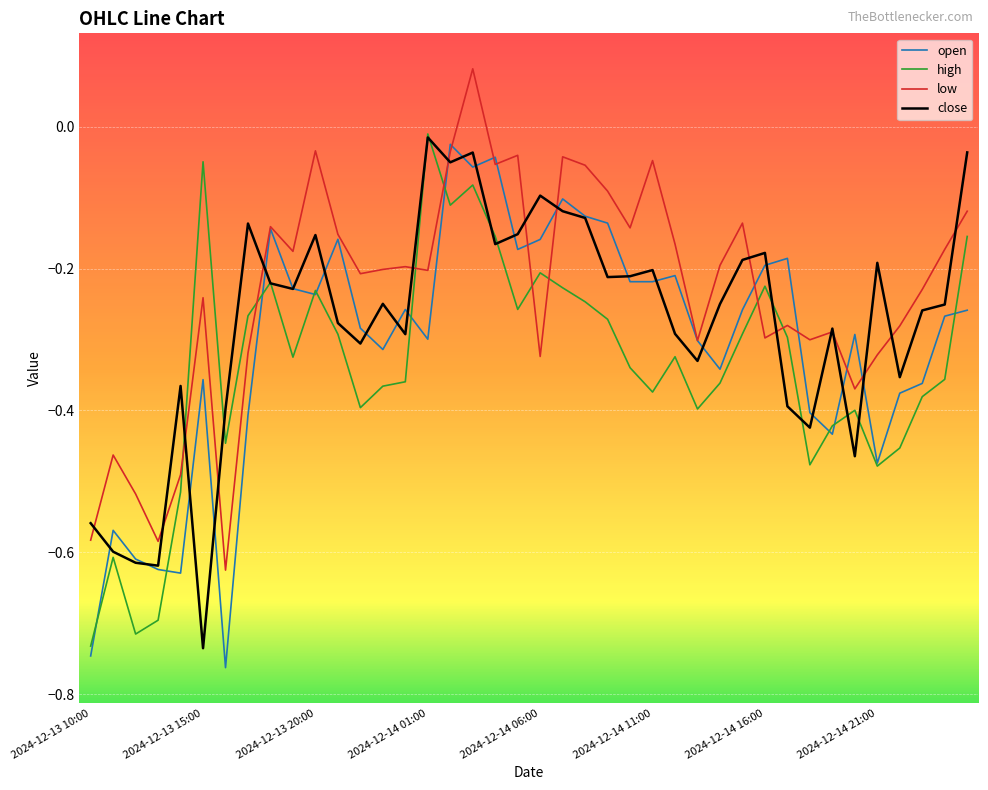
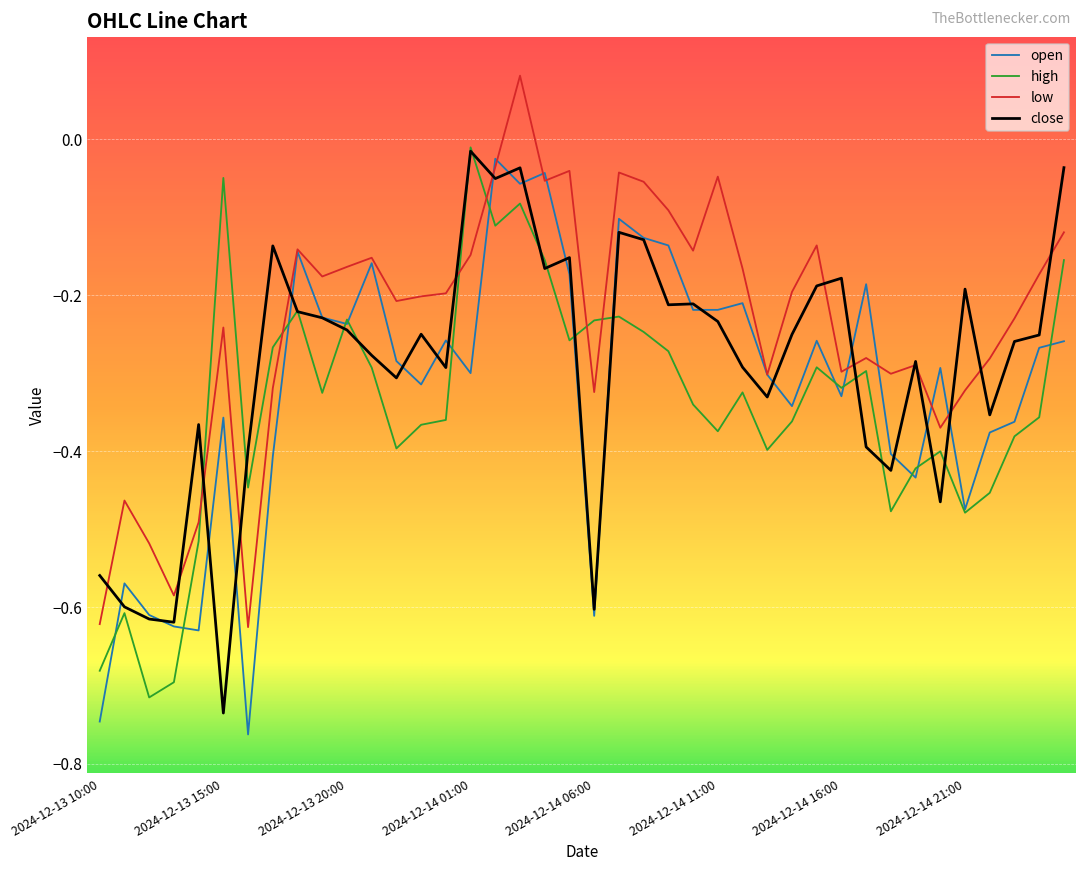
high, 2024-12-13 10:00: -0.73 -> -0.68
low, 2024-12-13 10:00: -0.58 -> -0.62
low, 2024-12-13 20:00: -0.03 -> -0.16
close, 2024-12-13 20:00: -0.15 -> -0.24
low, 2024-12-14 01:00: -0.20 -> -0.15
open, 2024-12-14 06:00: -0.16 -> -0.61
high, 2024-12-14 06:00: -0.21 -> -0.23
close, 2024-12-14 06:00: -0.10 -> -0.60
close, 2024-12-14 11:00: -0.20 -> -0.23
open, 2024-12-14 16:00: -0.20 -> -0.33
high, 2024-12-14 16:00: -0.22 -> -0.32
